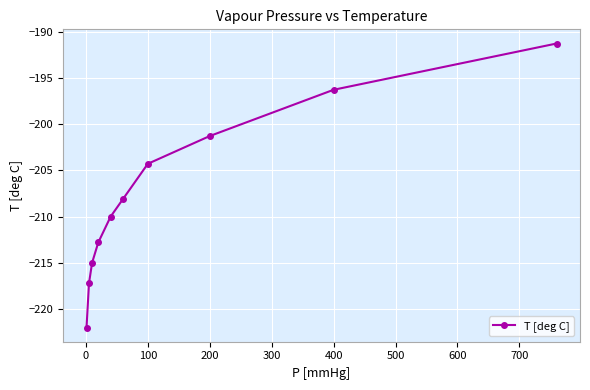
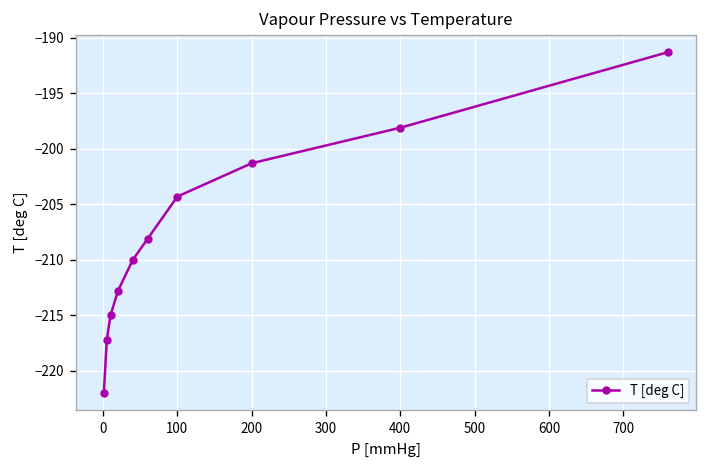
400: -196 -> -198
